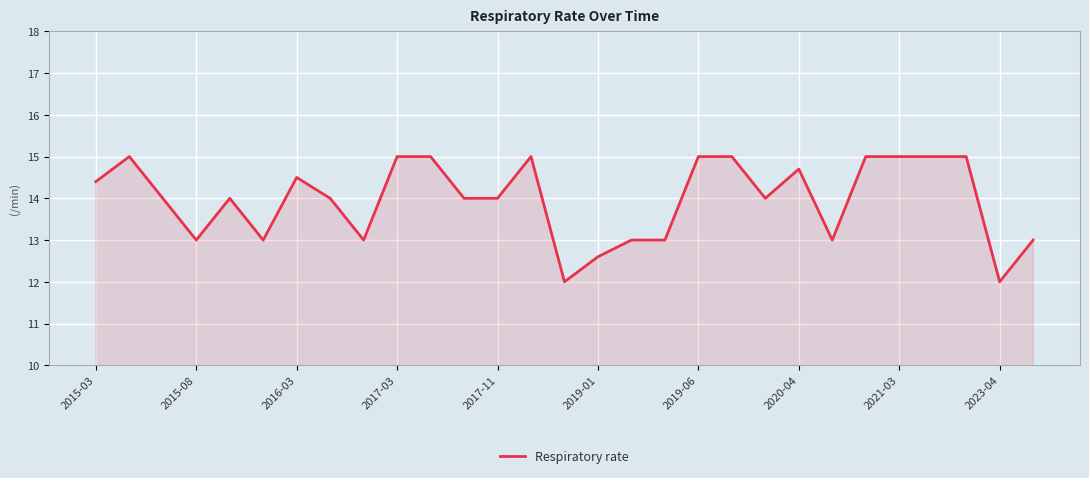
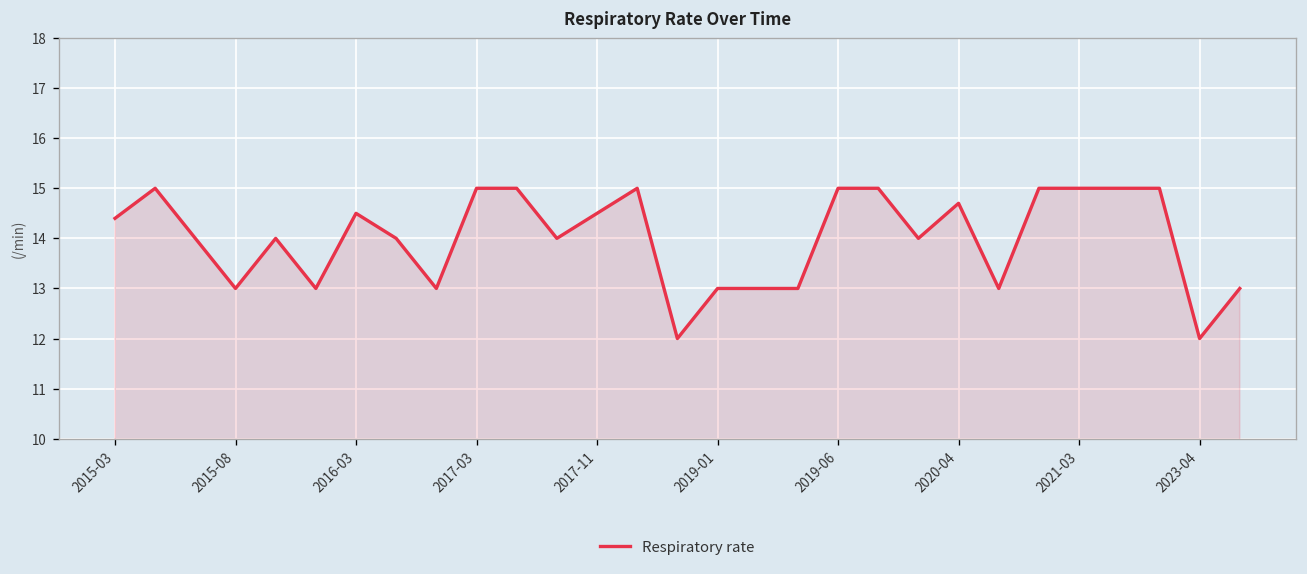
2017-11: 14.0 -> 14.5
2019-01: 12.6 -> 13.0
